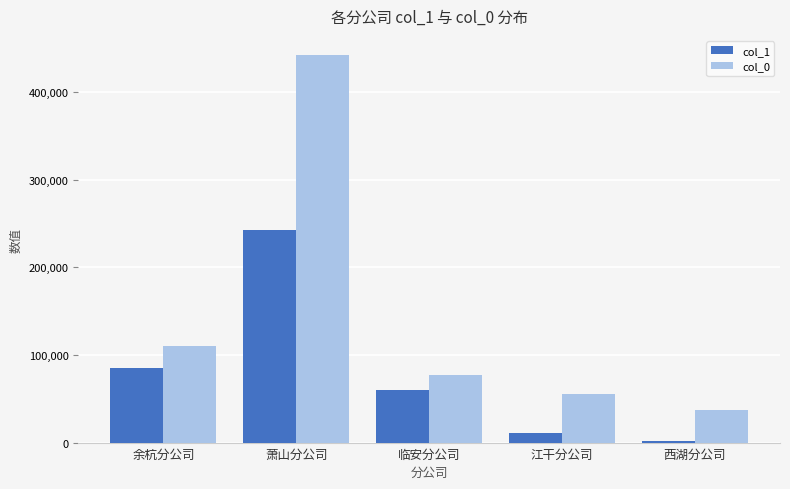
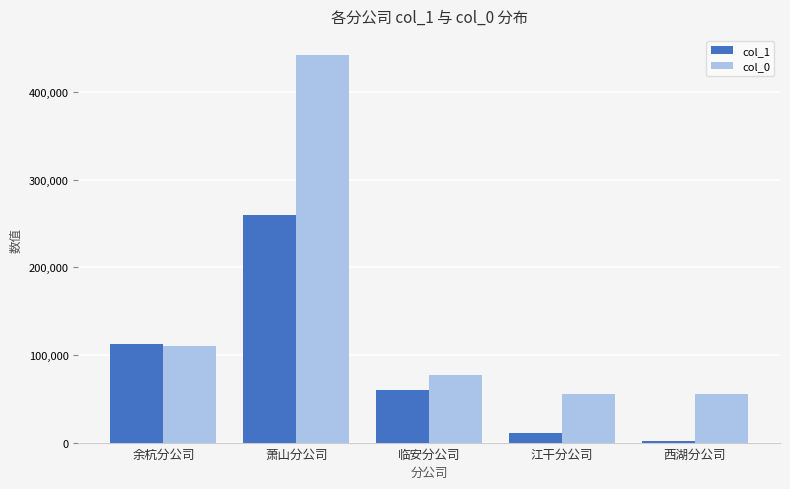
col_1, 余杭分公司: 80,000 -> 110,000
col_1, 萧山分公司: 240,000 -> 260,000
col_0, 西湖分公司: 40,000 -> 60,000
